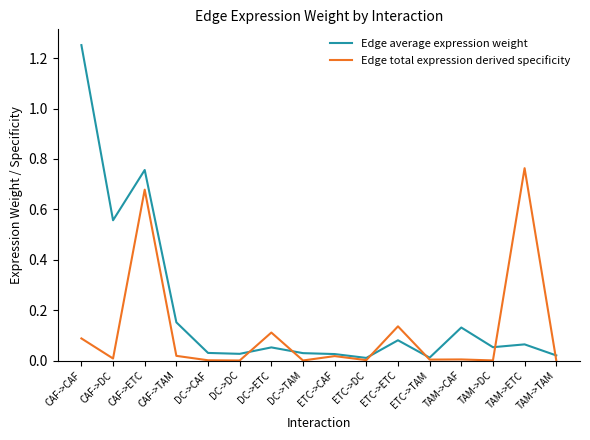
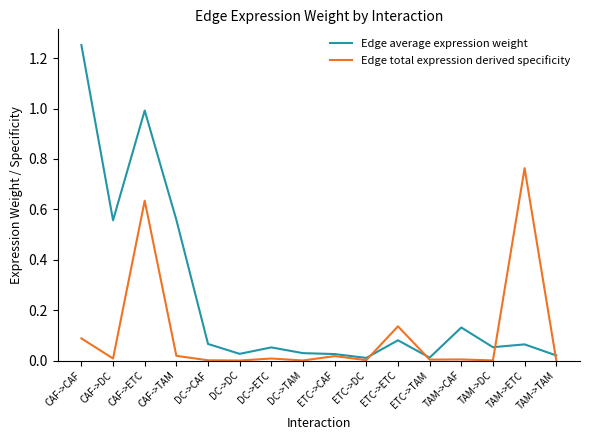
Edge average expression weight, CAF->ETC: 0.76 -> 0.99
Edge total expression derived specificity, CAF->ETC: 0.68 -> 0.63
Edge average expression weight, CAF->TAM: 0.15 -> 0.56
Edge average expression weight, DC->CAF: 0.03 -> 0.07
Edge total expression derived specificity, DC->ETC: 0.11 -> 0.01
